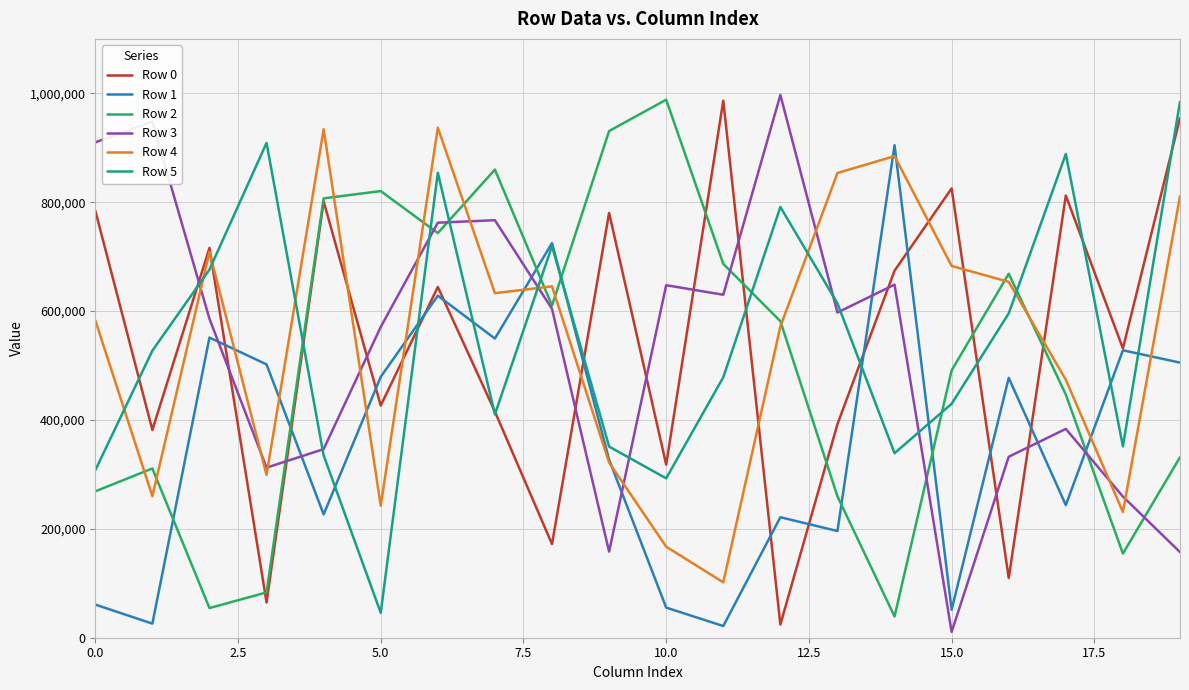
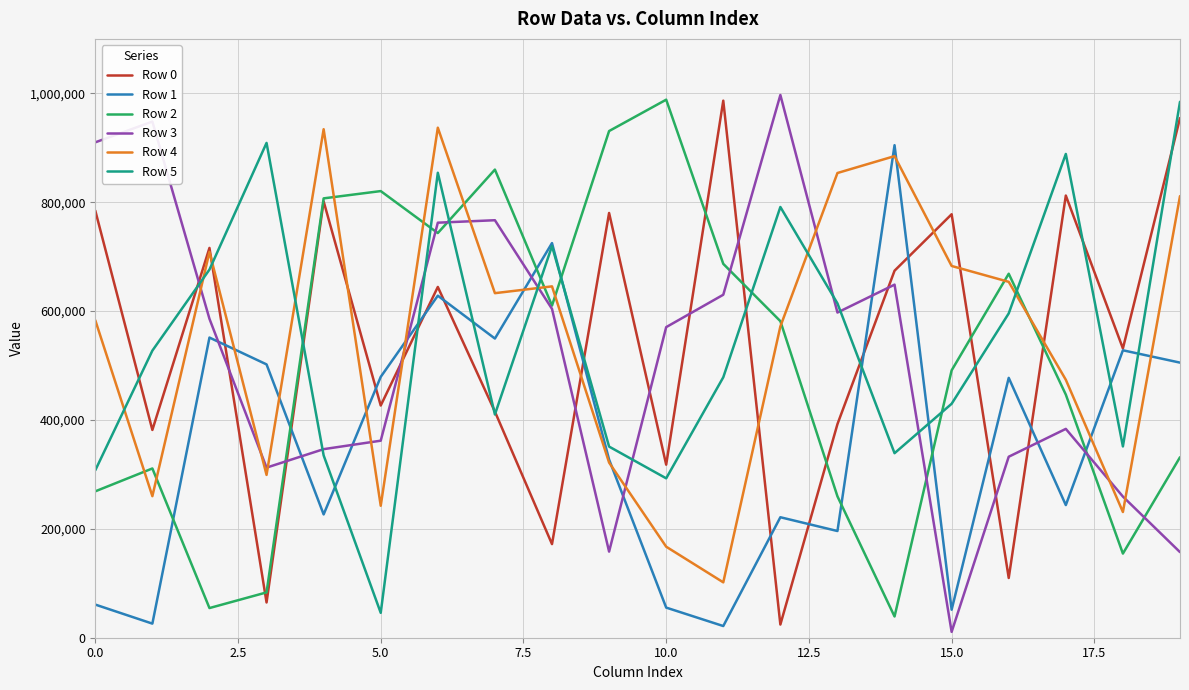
Row 3, 5.0: 570,000 -> 360,000
Row 3, 10.0: 650,000 -> 570,000
Row 0, 15.0: 830,000 -> 780,000
